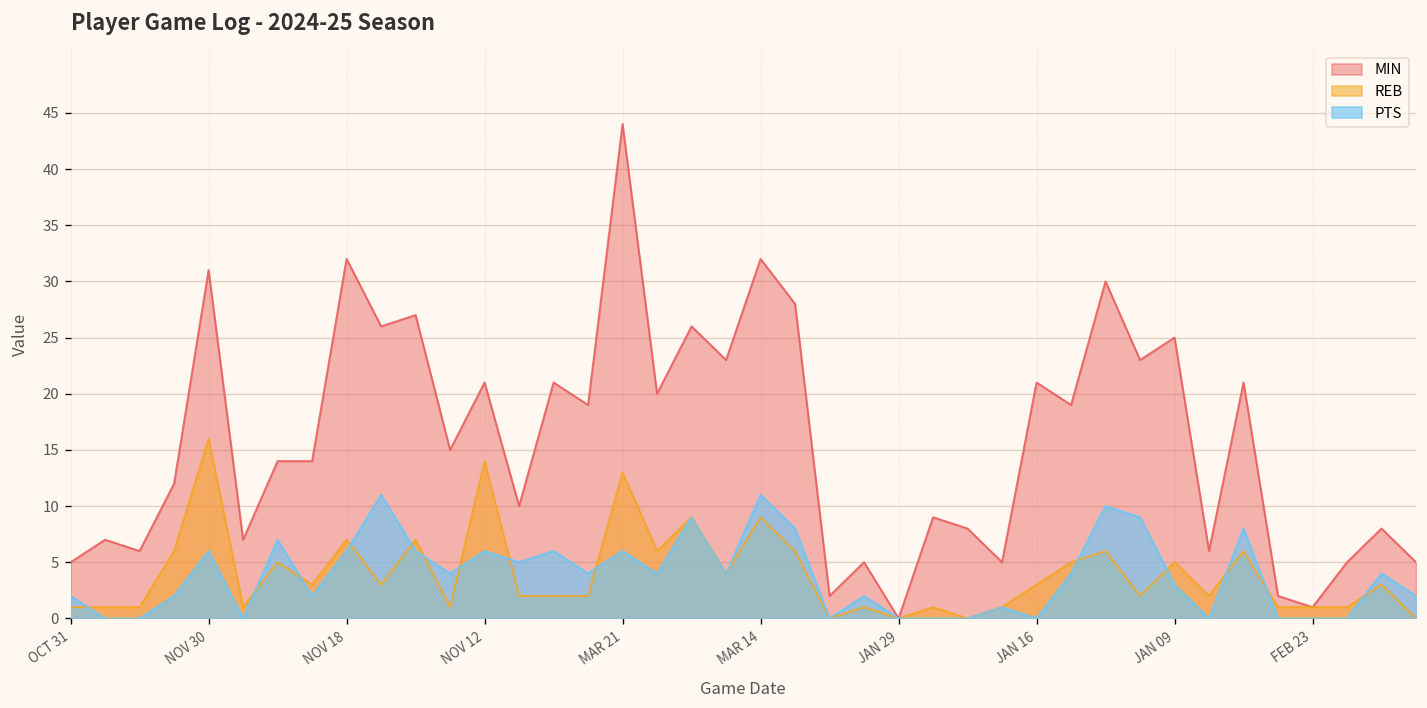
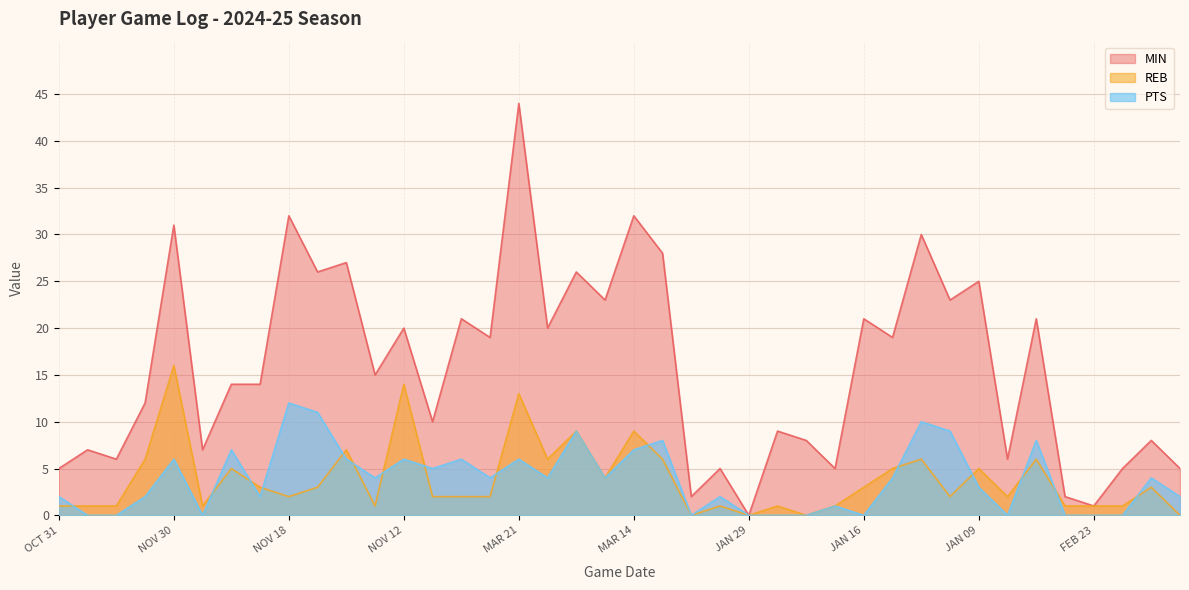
REB, NOV 18: 7 -> 2
PTS, NOV 18: 6 -> 12
MIN, NOV 12: 21 -> 20
PTS, MAR 14: 11 -> 7
